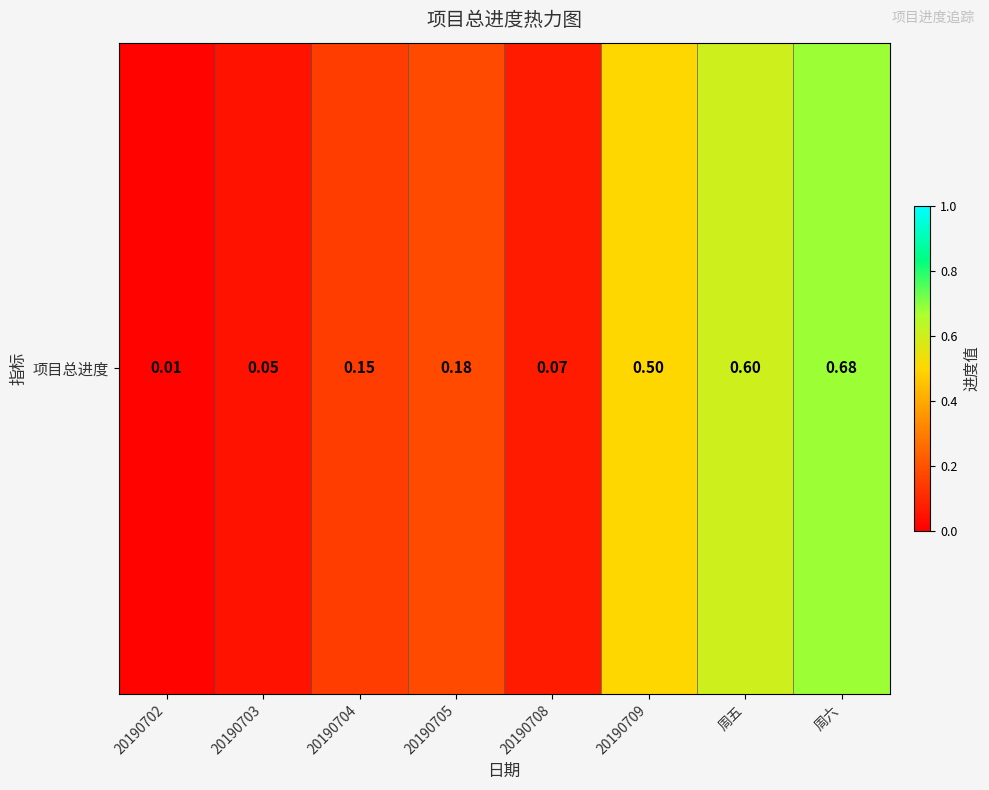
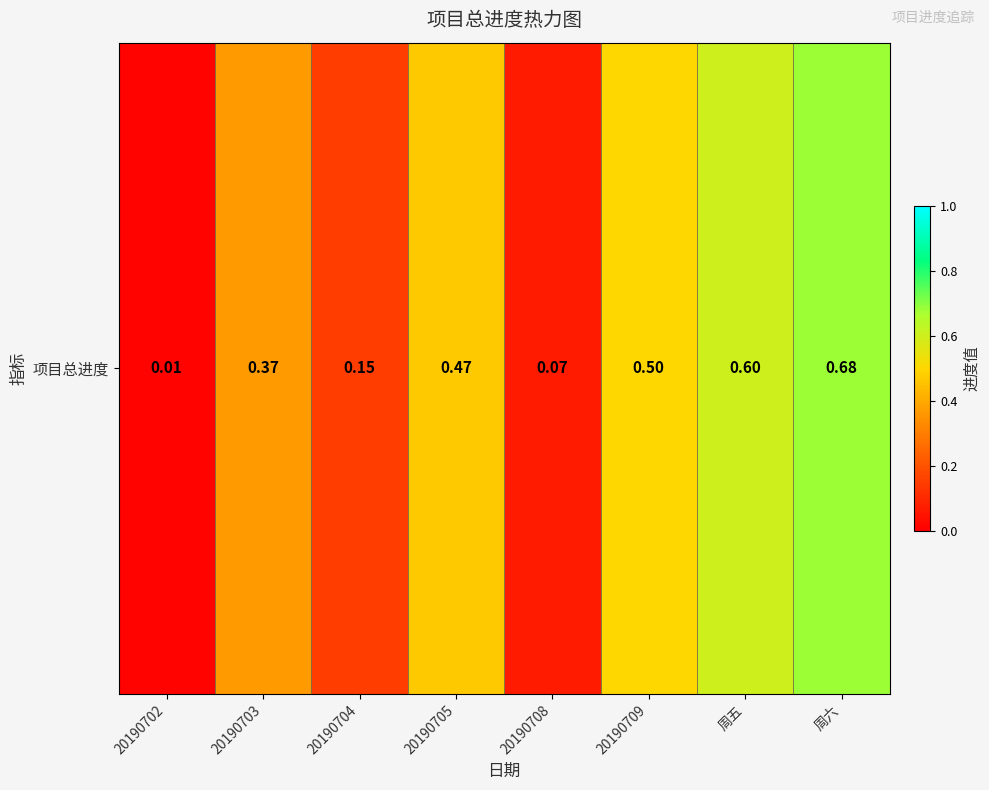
项目总进度, 20190703: 0.05 -> 0.37
项目总进度, 20190705: 0.18 -> 0.47
